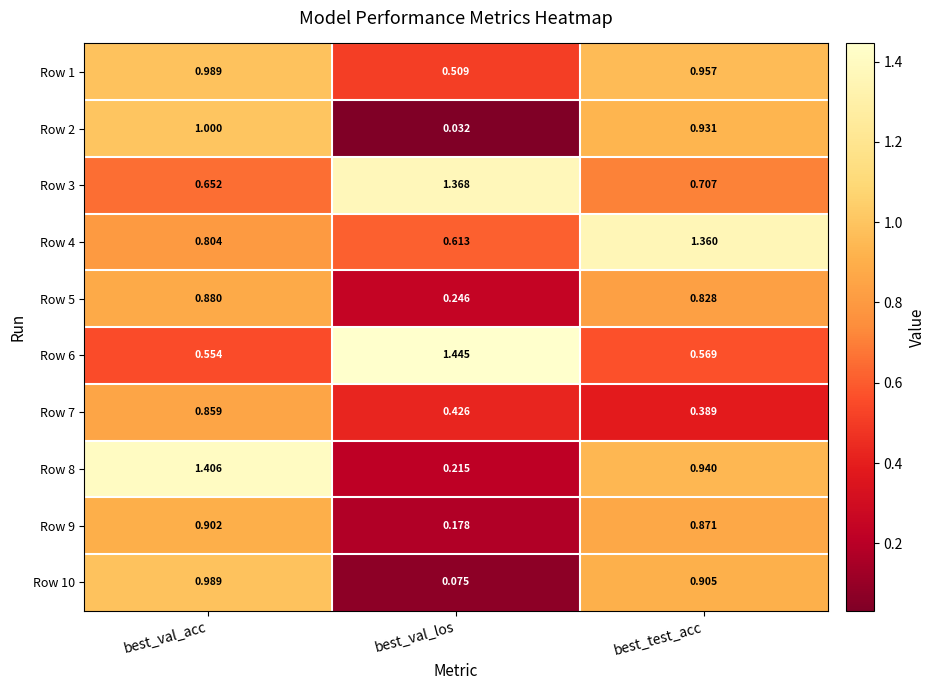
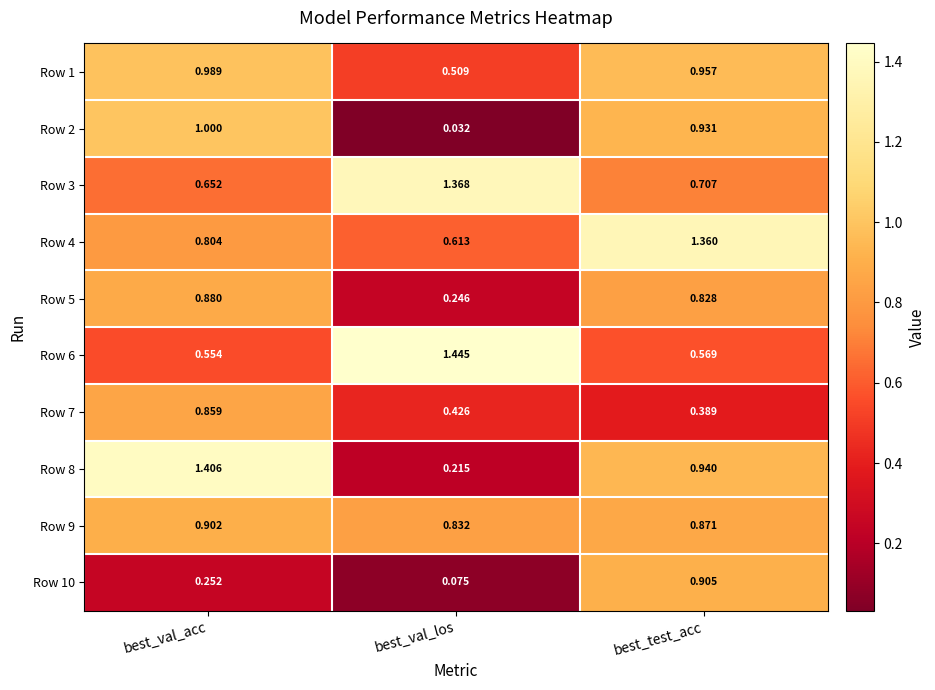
Row 9, best_val_los: 0.178 -> 0.832
Row 10, best_val_acc: 0.989 -> 0.252
